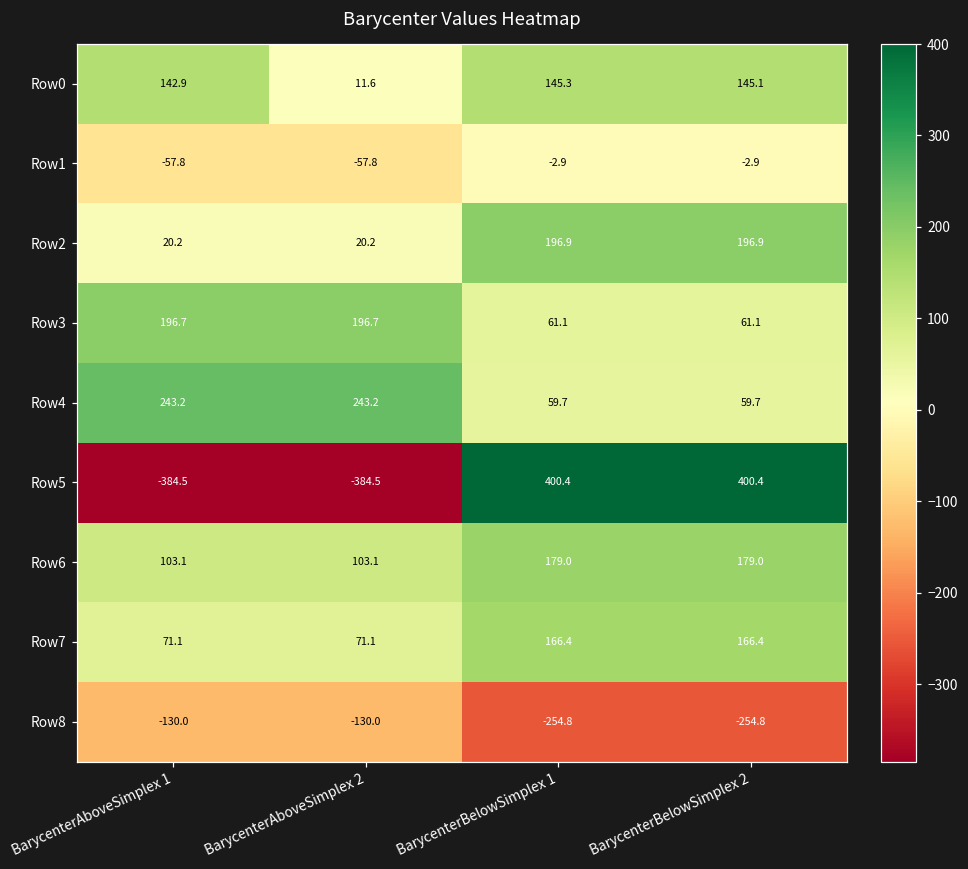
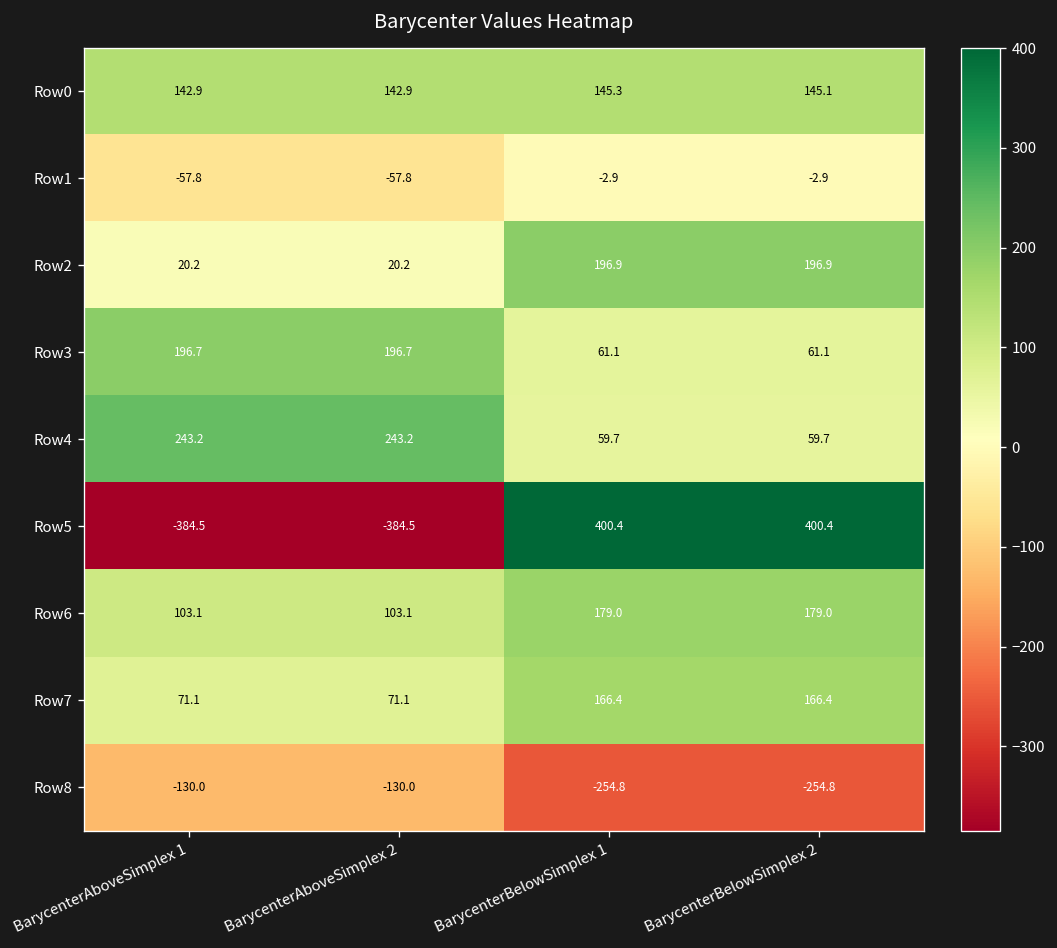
Row0, BarycenterAboveSimplex 2: 11.6 -> 142.9
